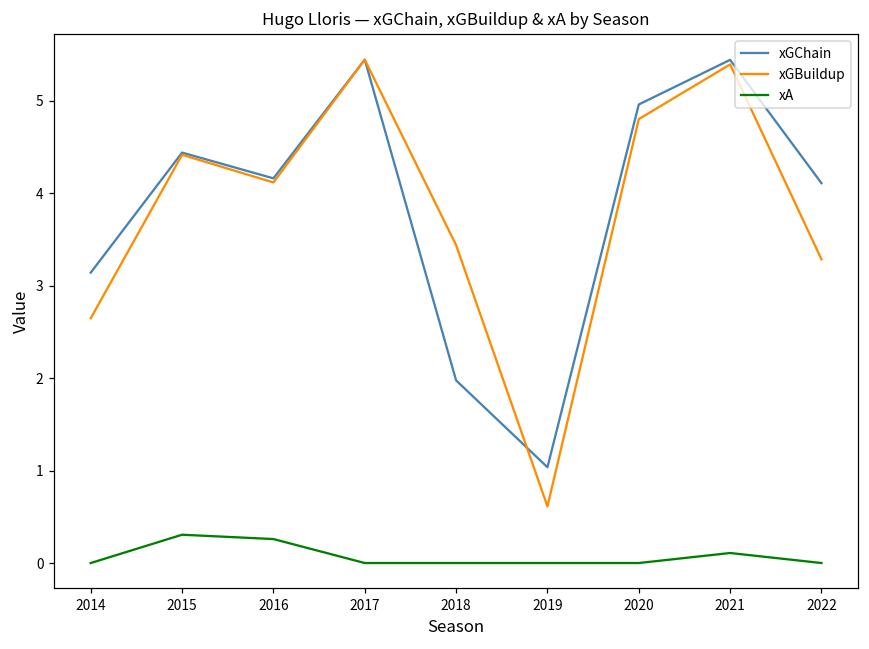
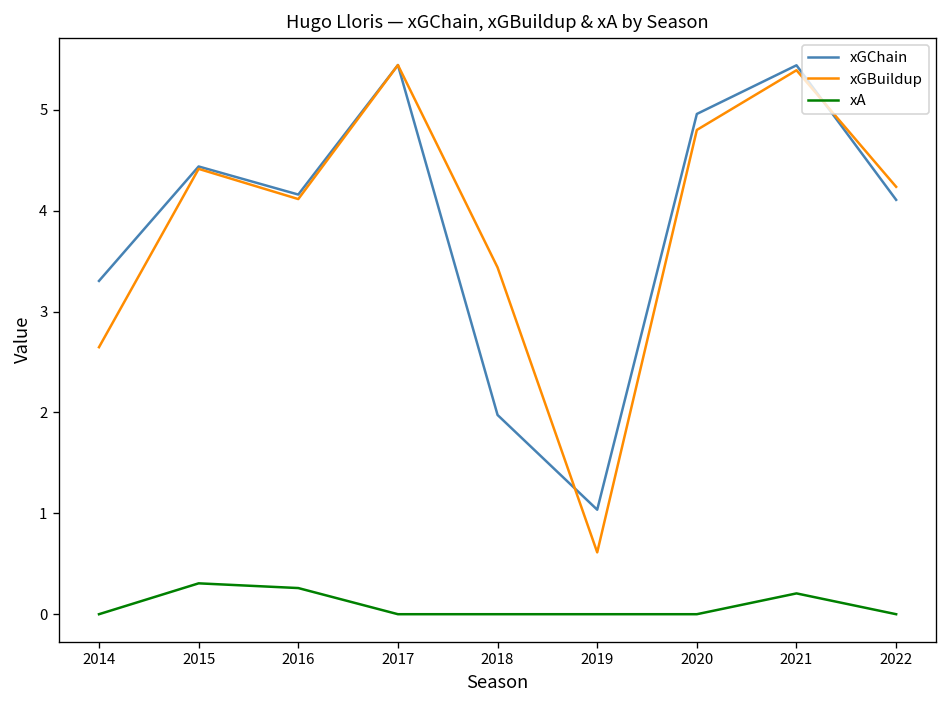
xGChain, 2014: 3.1 -> 3.3
xA, 2021: 0.1 -> 0.2
xGBuildup, 2022: 3.3 -> 4.2
